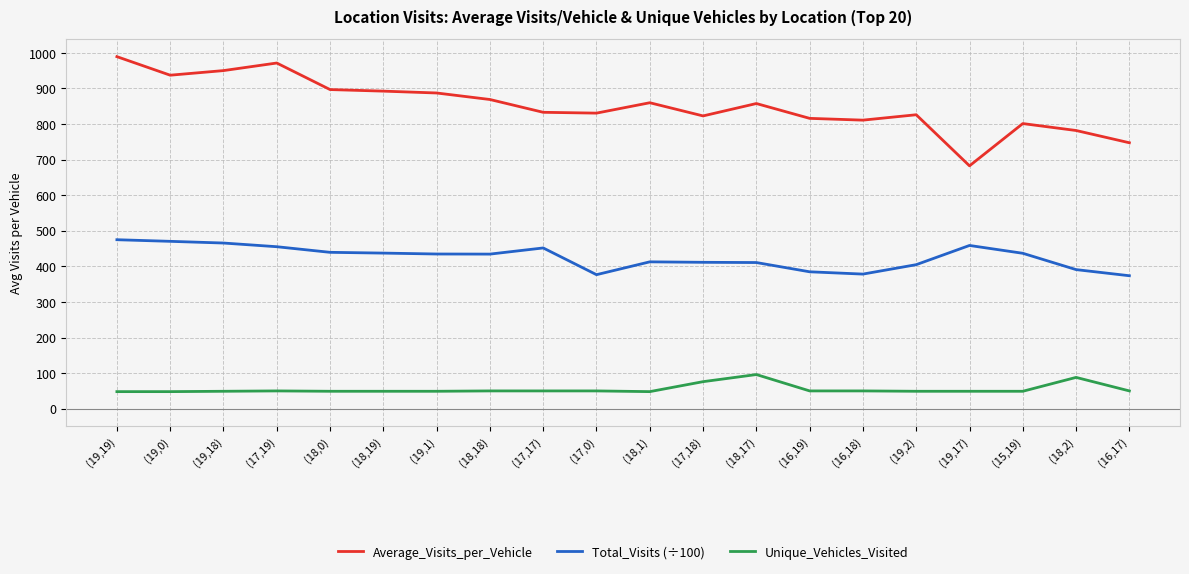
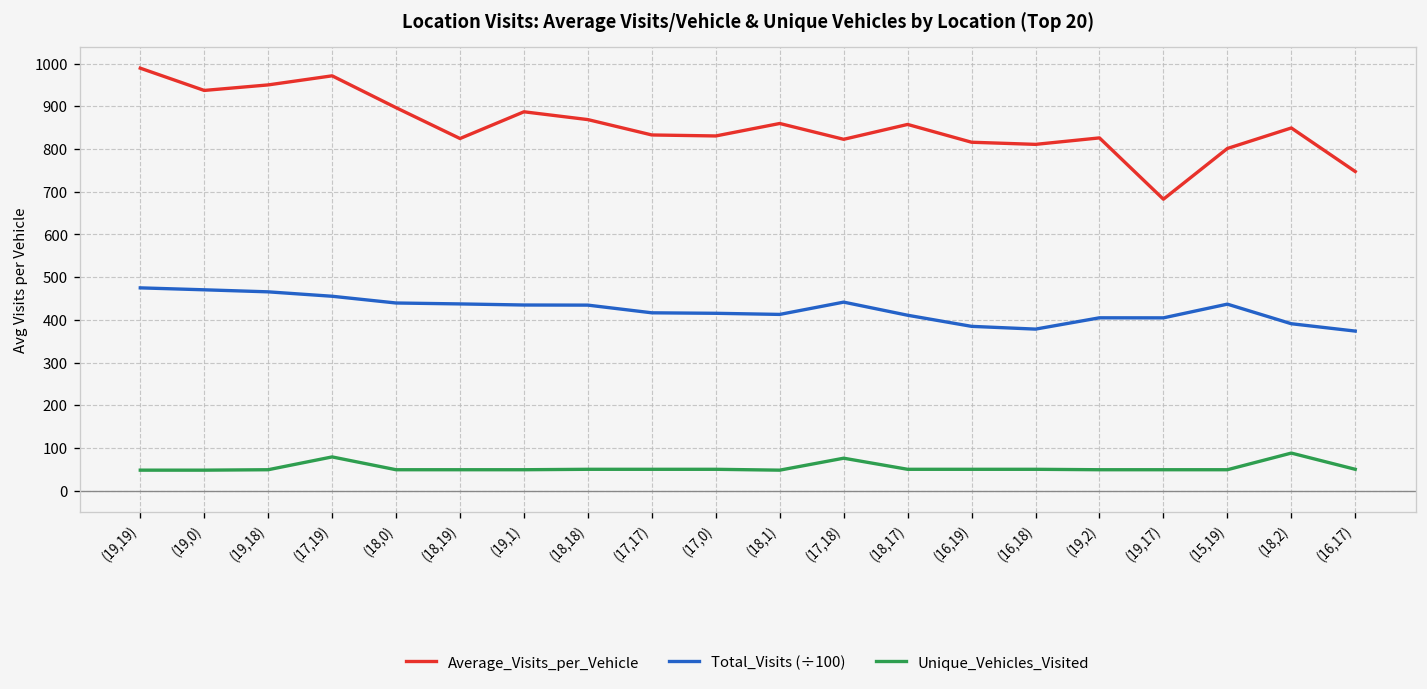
Unique_Vehicles_Visited, (17,19): 50 -> 80
Average_Visits_per_Vehicle, (18,19): 890 -> 820
Total_Visits (÷100), (17,17): 450 -> 420
Total_Visits (÷100), (17,0): 380 -> 420
Total_Visits (÷100), (17,18): 410 -> 440
Unique_Vehicles_Visited, (18,17): 100 -> 50
Total_Visits (÷100), (19,17): 460 -> 400
Average_Visits_per_Vehicle, (18,2): 780 -> 850
